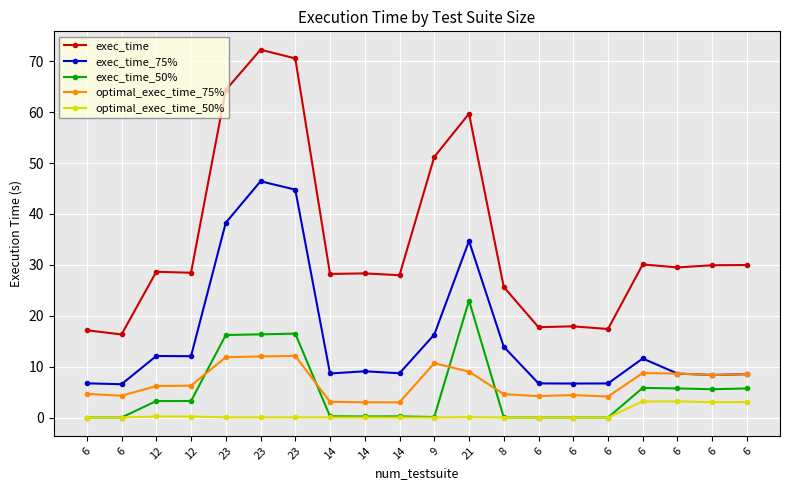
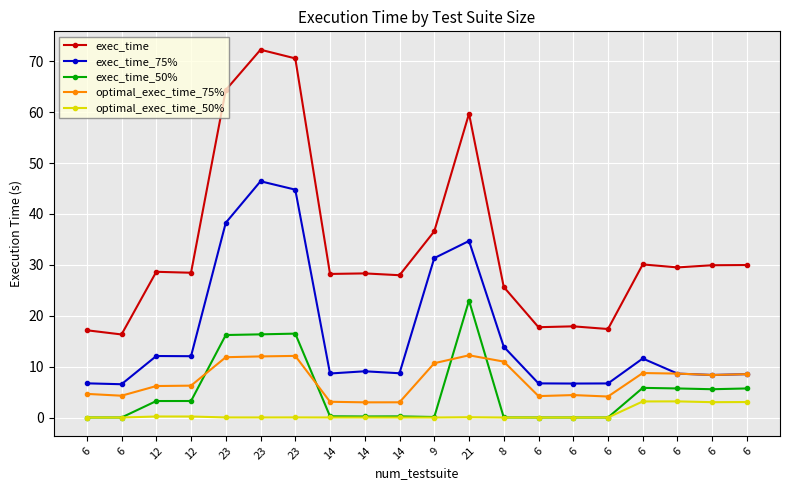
exec_time, 9: 51 -> 37
exec_time_75%, 9: 16 -> 31
optimal_exec_time_75%, 21: 9 -> 12
optimal_exec_time_75%, 8: 5 -> 11
